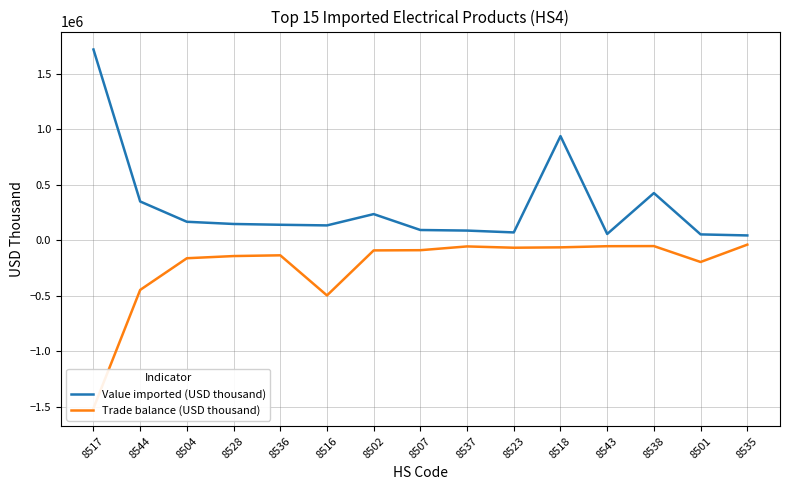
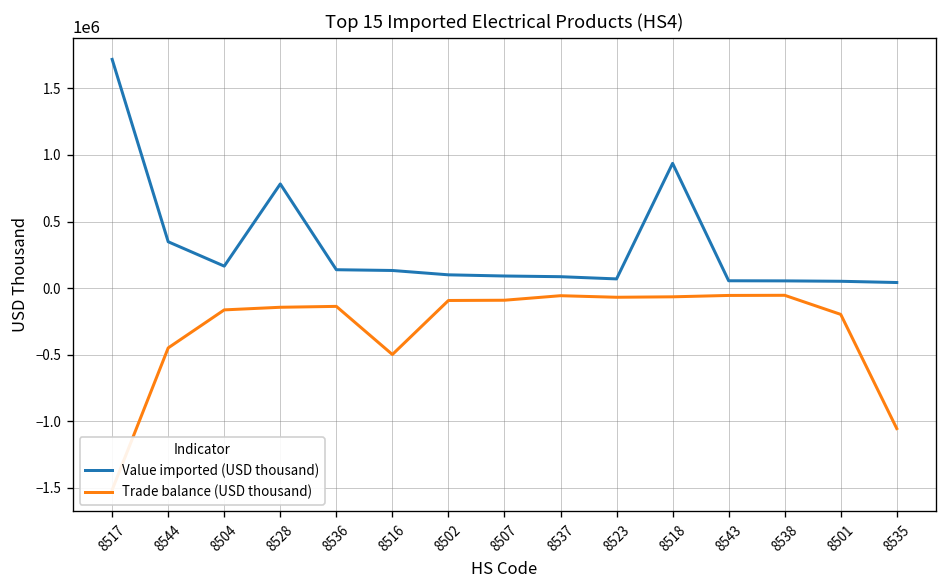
Value imported (USD thousand), 8528: 150000 -> 780000
Value imported (USD thousand), 8502: 230000 -> 100000
Value imported (USD thousand), 8538: 420000 -> 50000
Trade balance (USD thousand), 8535: -40000 -> -1050000
